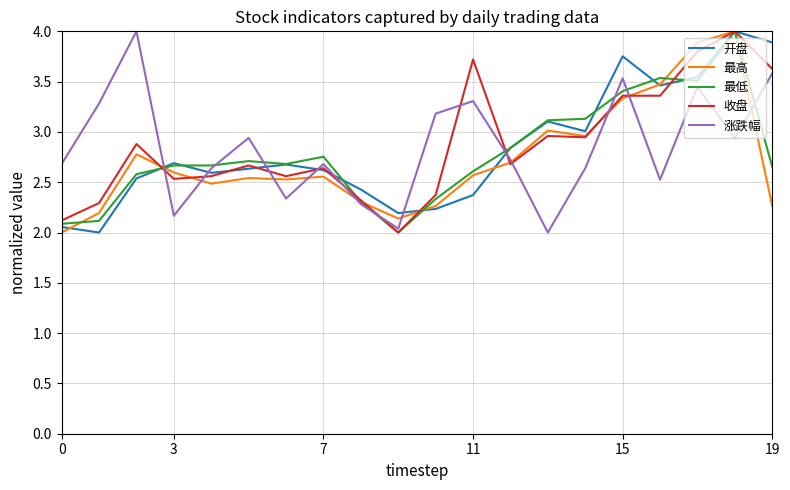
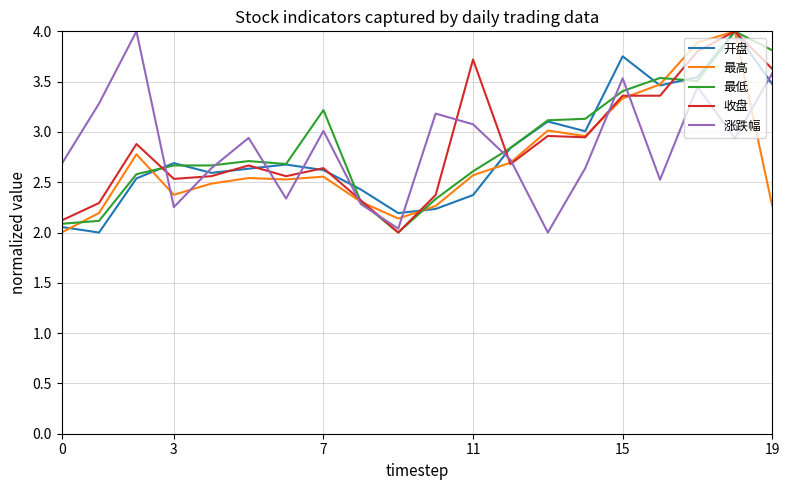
最高, 3: 2.60 -> 2.38
涨跌幅, 3: 2.17 -> 2.25
最低, 7: 2.75 -> 3.22
涨跌幅, 7: 2.68 -> 3.01
涨跌幅, 11: 3.31 -> 3.08
开盘, 19: 3.89 -> 3.48
最低, 19: 2.65 -> 3.81
